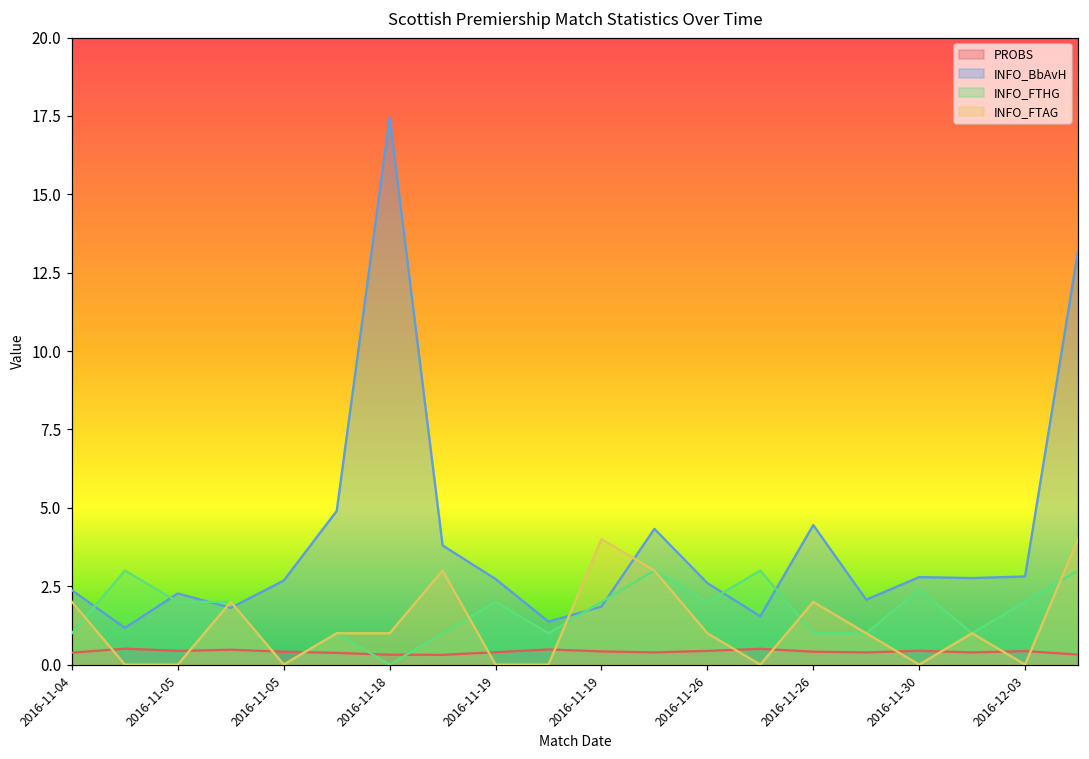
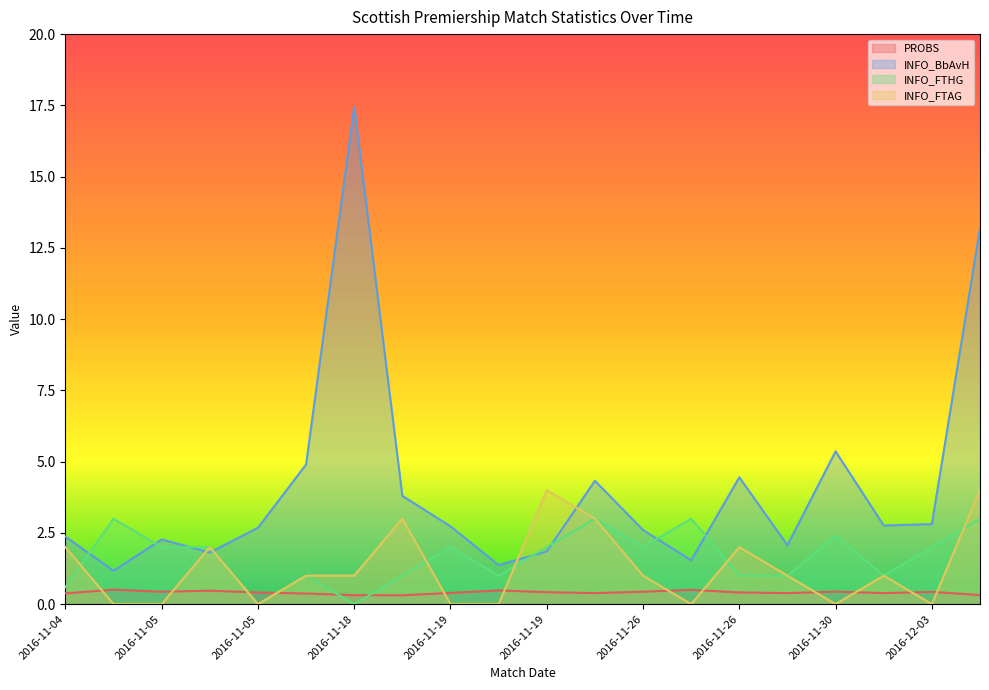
INFO_FTHG, 2016-11-04: 1.0 -> 0.6
INFO_BbAvH, 2016-11-30: 2.8 -> 5.4
